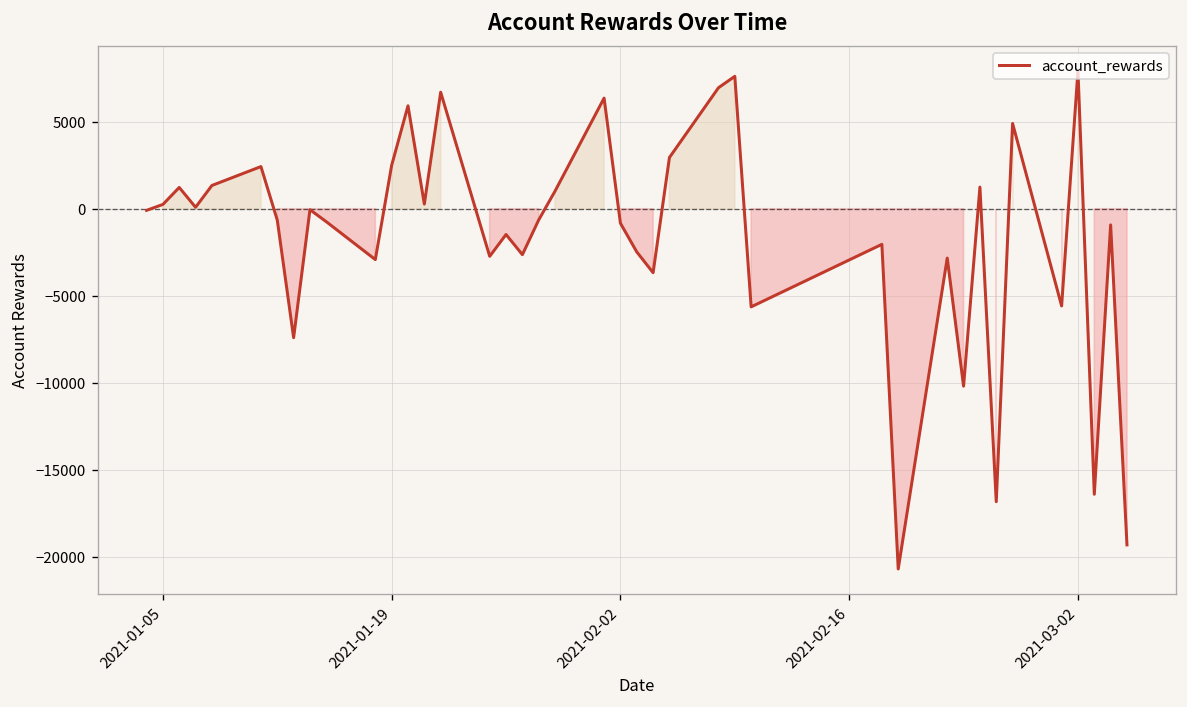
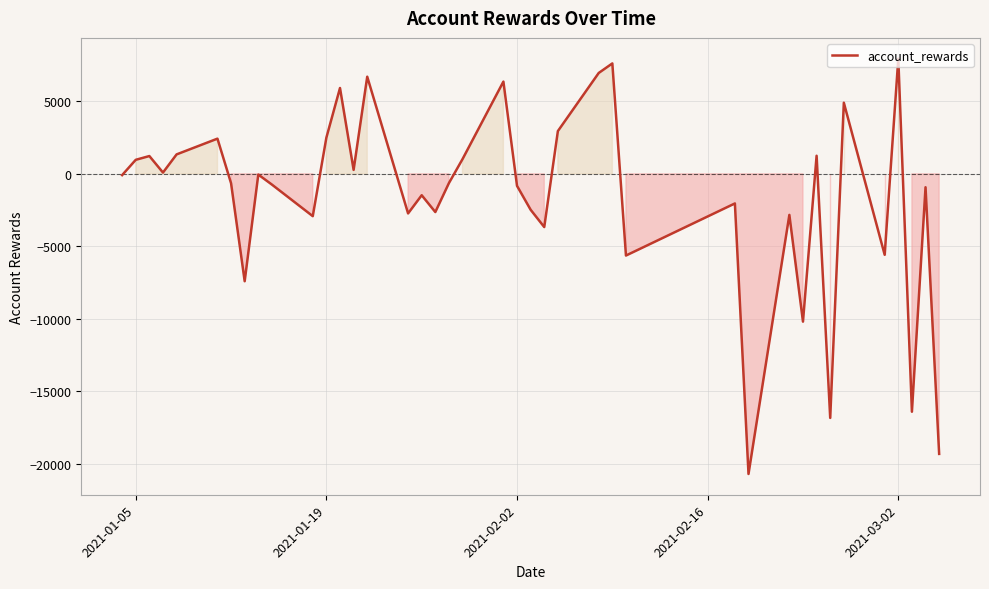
2021-01-05: 300 -> 1000
